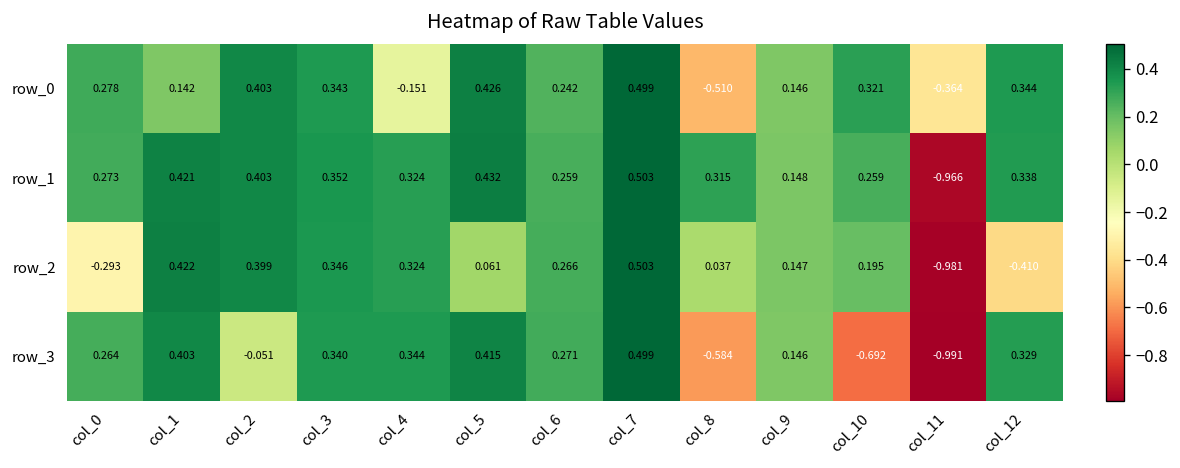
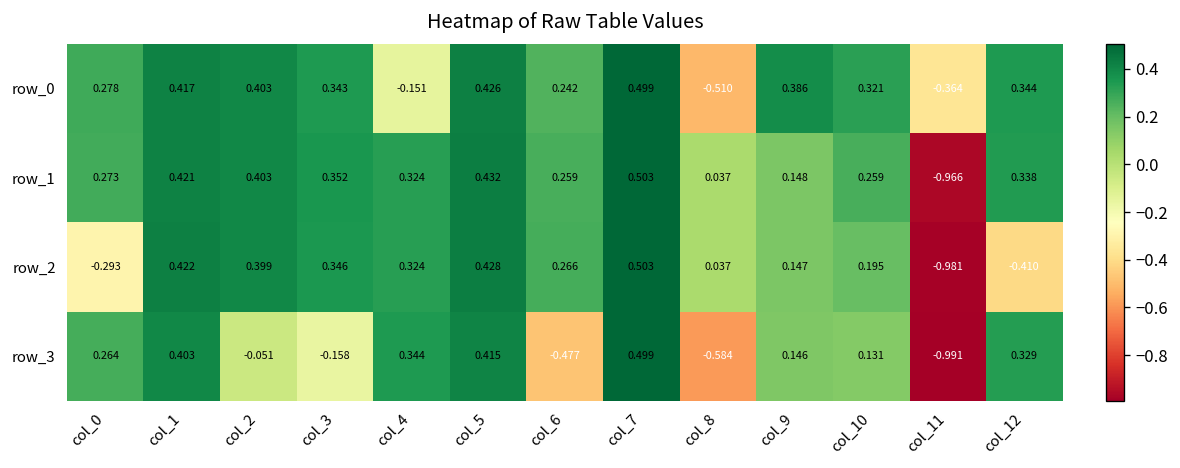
row_0, col_1: 0.142 -> 0.417
row_0, col_9: 0.146 -> 0.386
row_1, col_8: 0.315 -> 0.037
row_2, col_5: 0.061 -> 0.428
row_3, col_3: 0.340 -> -0.158
row_3, col_6: 0.271 -> -0.477
row_3, col_10: -0.692 -> 0.131
